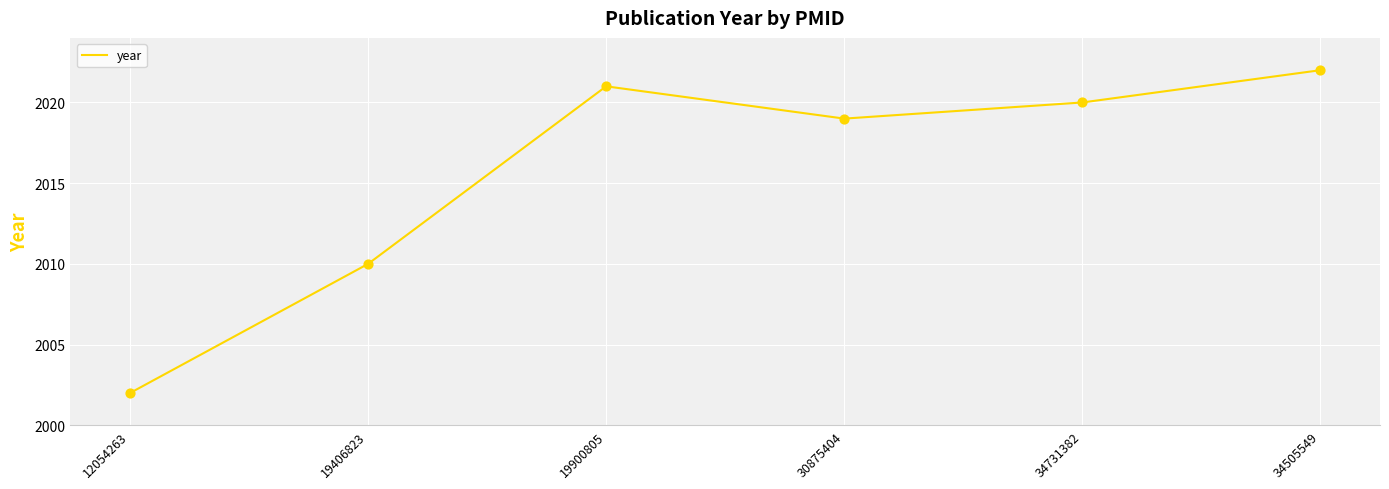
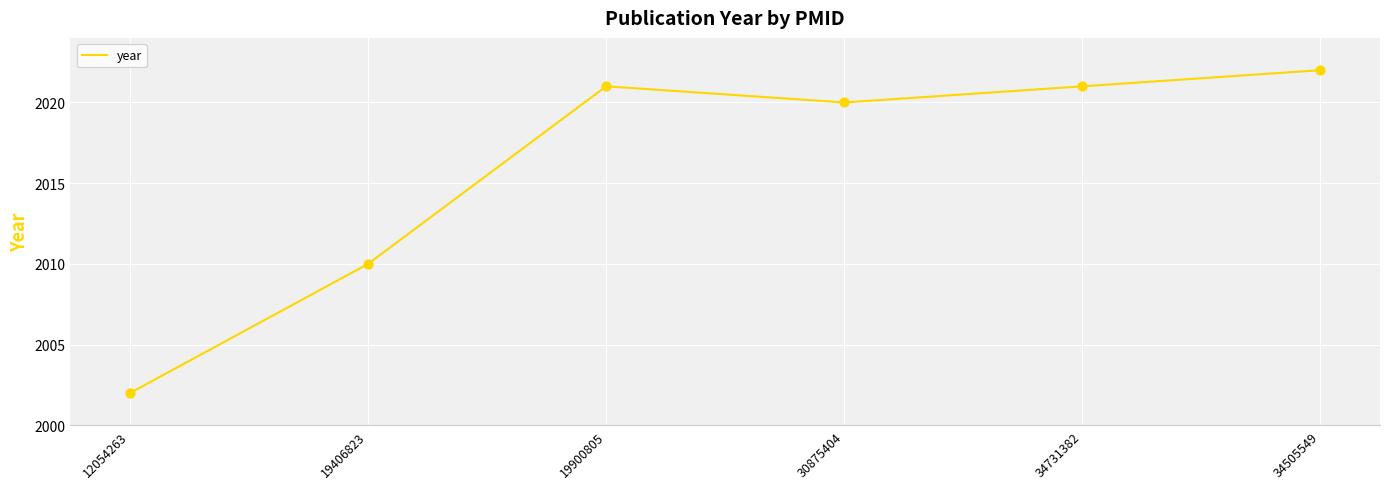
30875404: 2019 -> 2020
34731382: 2020 -> 2021
